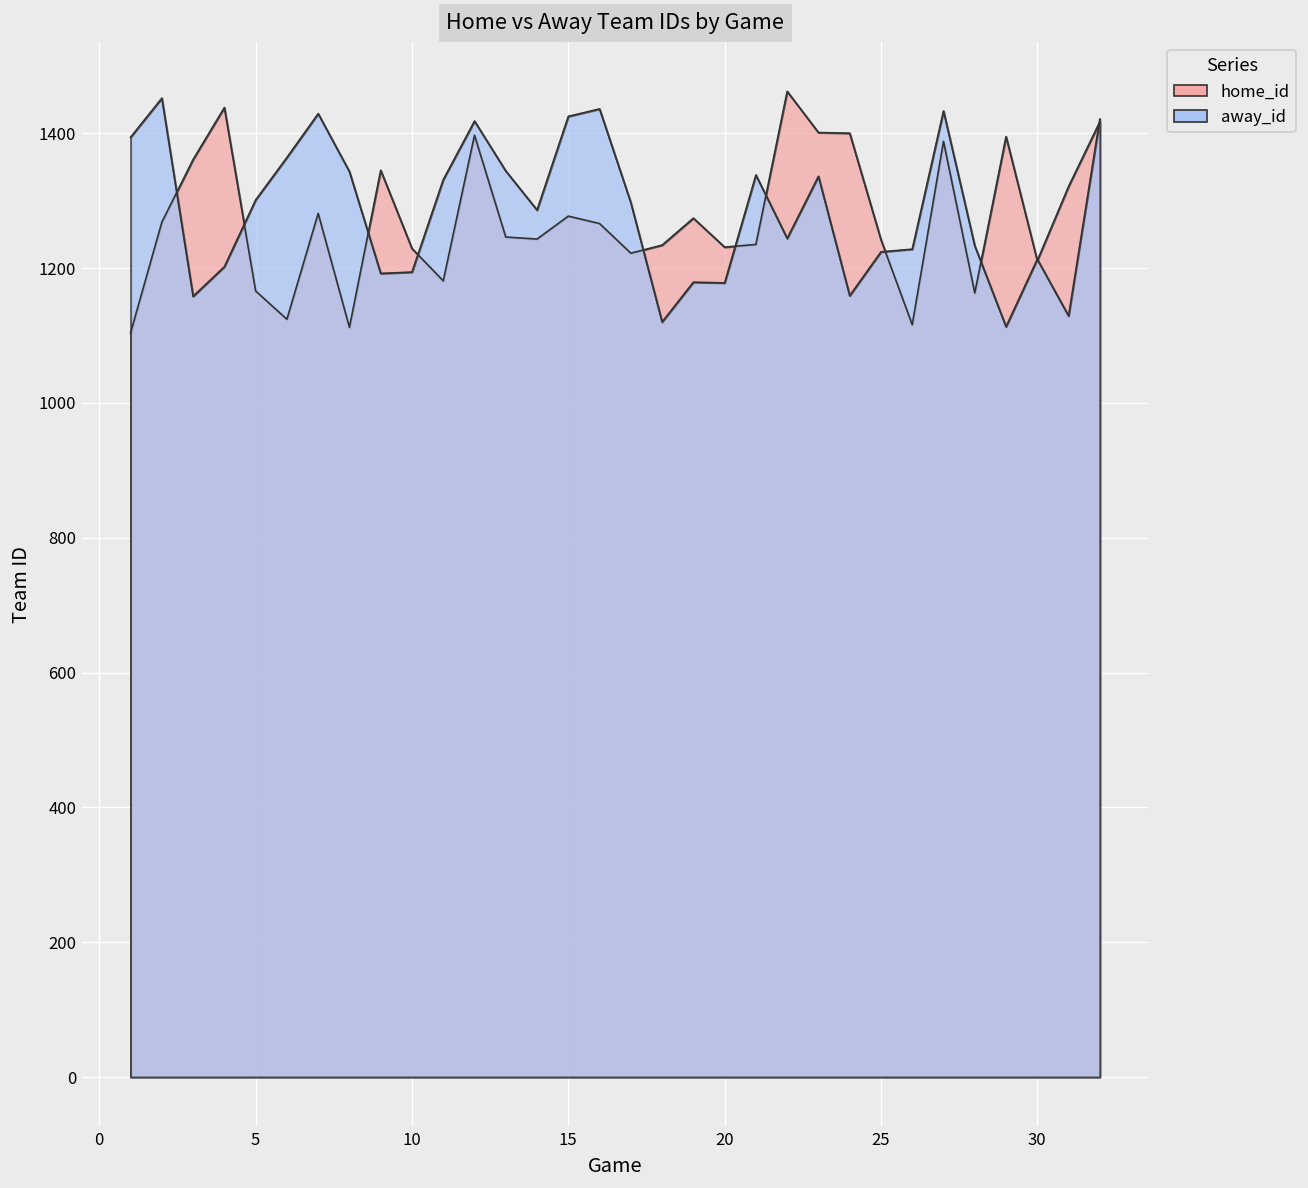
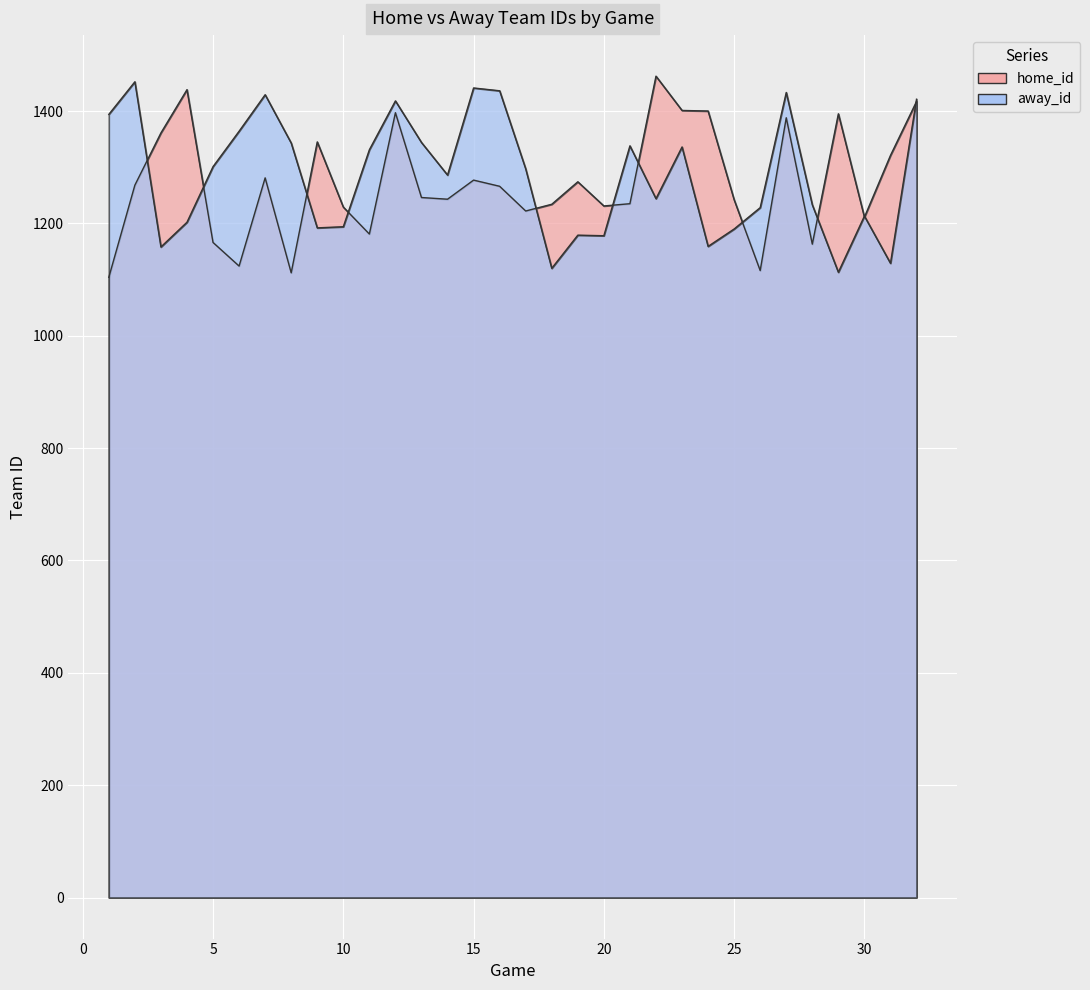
away_id, 15: 1430 -> 1440
away_id, 25: 1220 -> 1190
